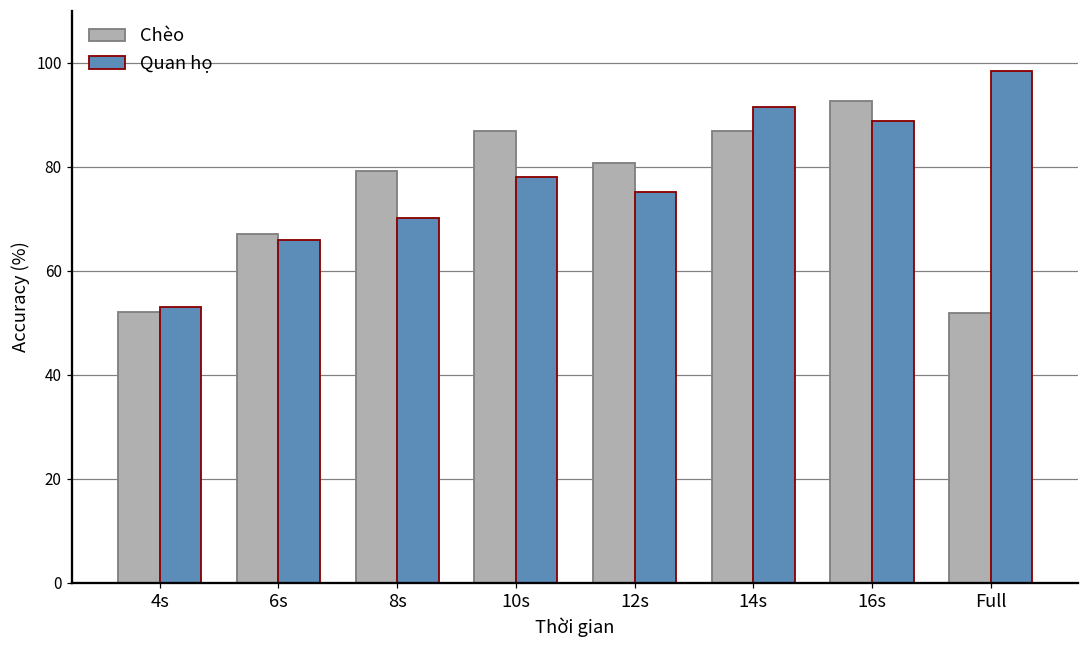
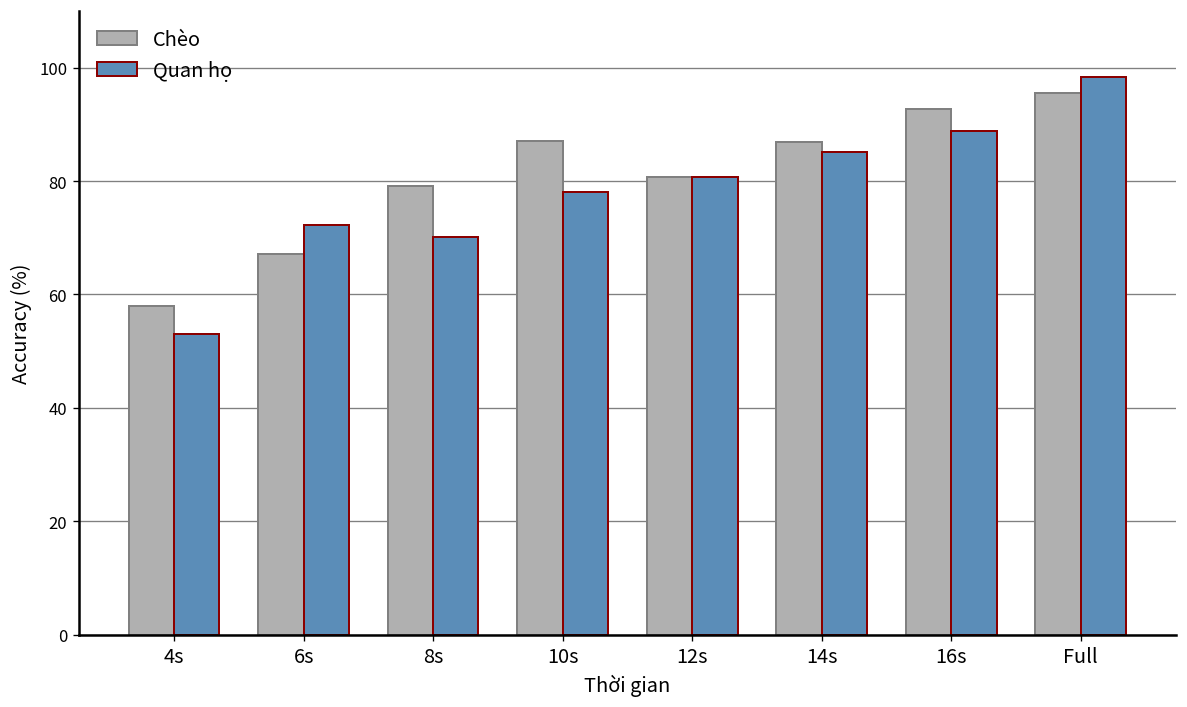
Chèo, 4s: 52 -> 58
Quan họ, 6s: 66 -> 72
Quan họ, 12s: 75 -> 81
Quan họ, 14s: 92 -> 85
Chèo, Full: 52 -> 96
